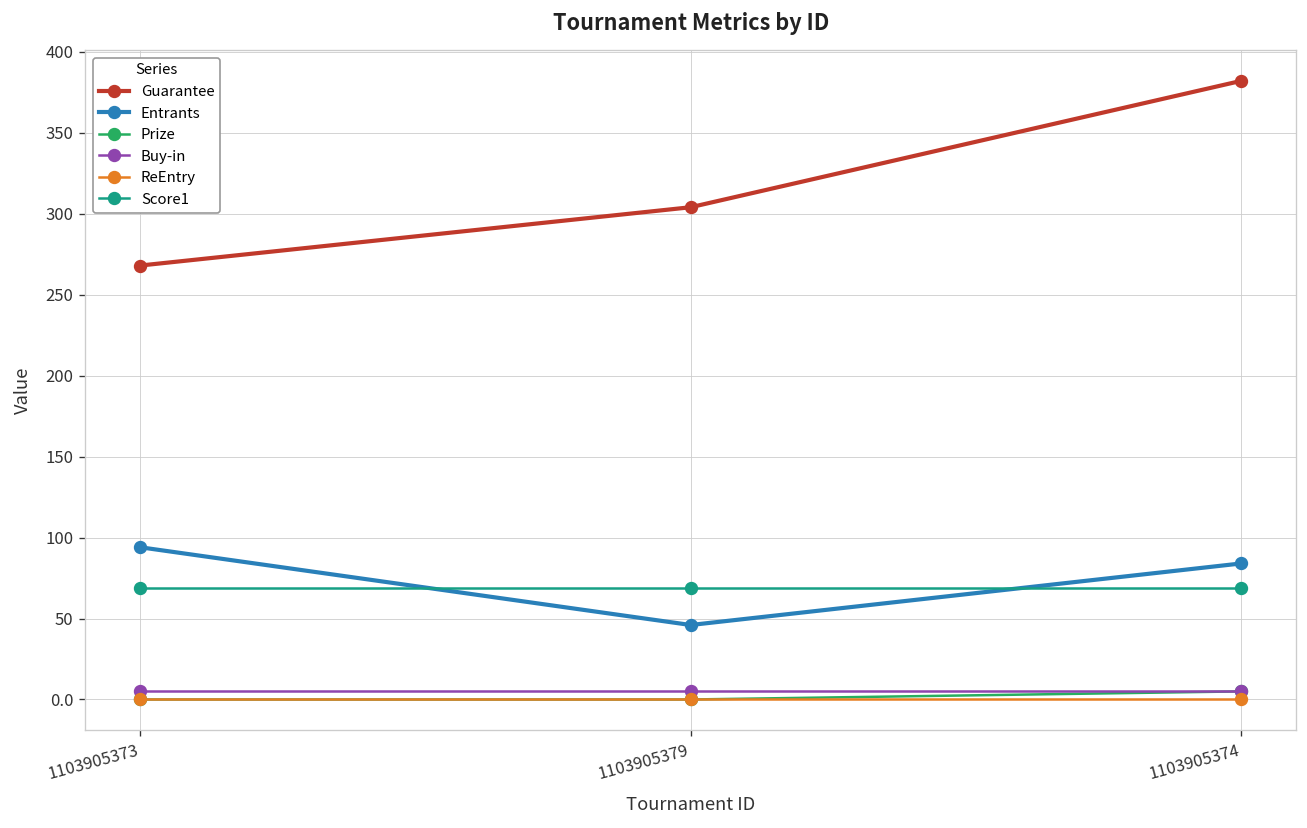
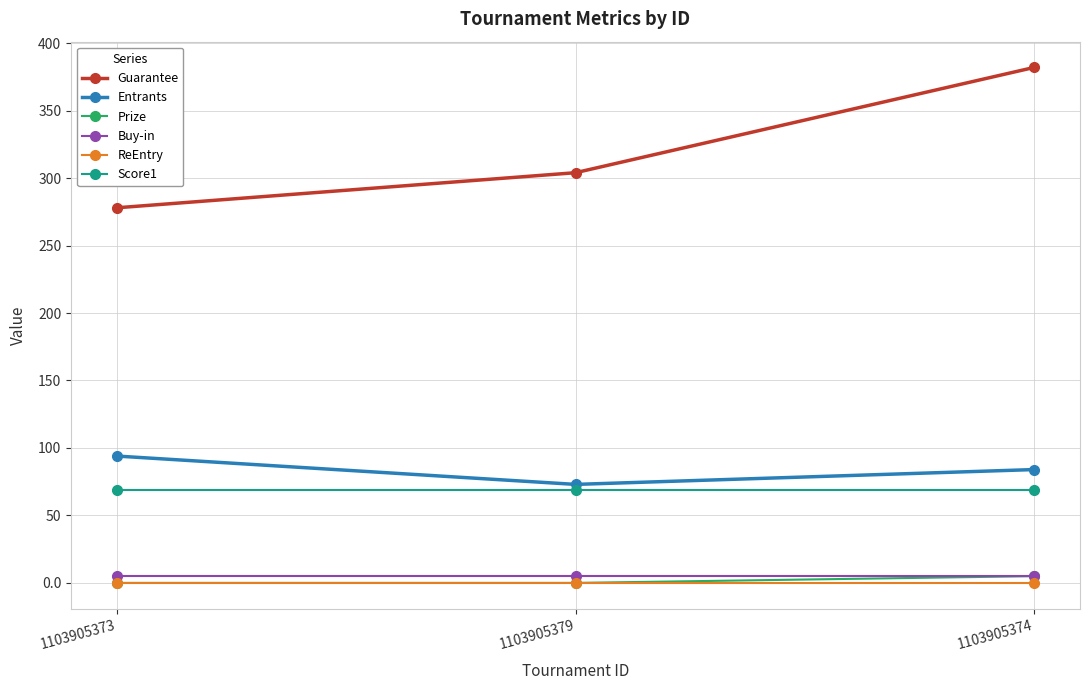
Guarantee, 1103905373: 268 -> 278
Entrants, 1103905379: 46 -> 73
